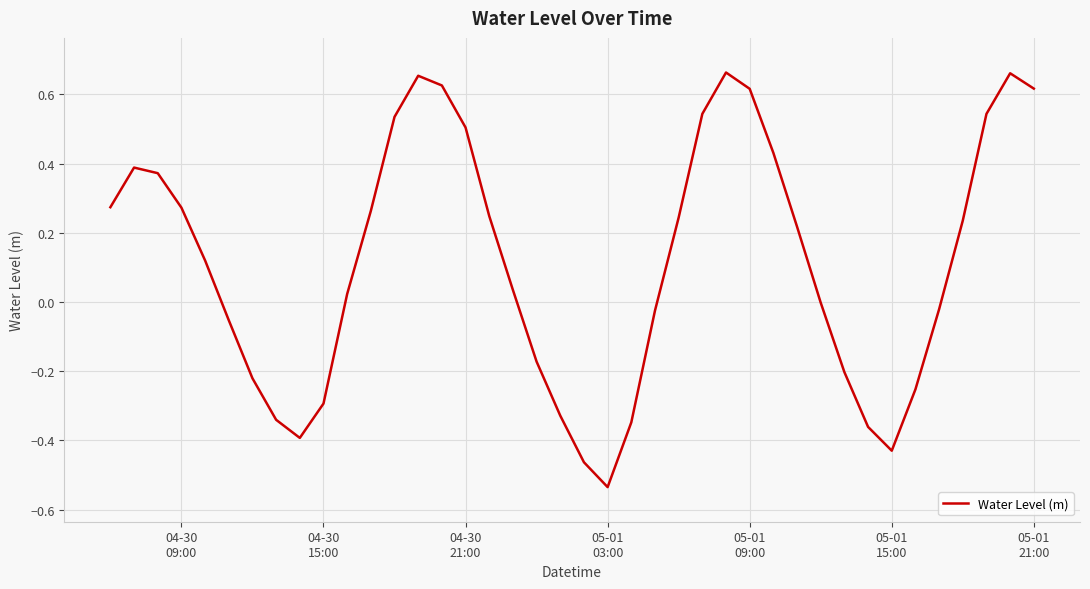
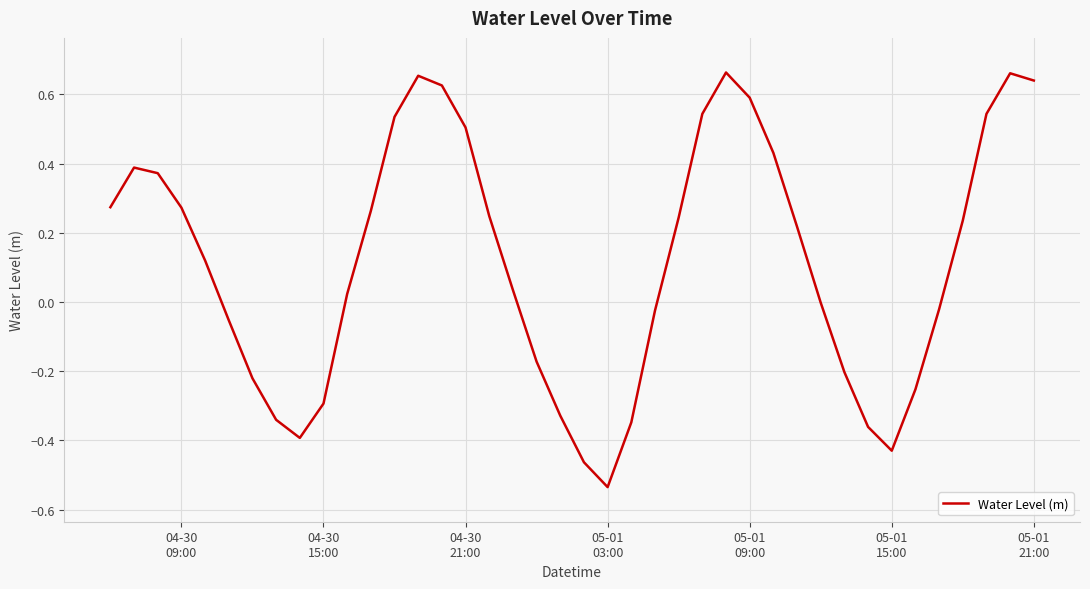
05-01 09:00: 0.62 -> 0.59
05-01 21:00: 0.62 -> 0.64
